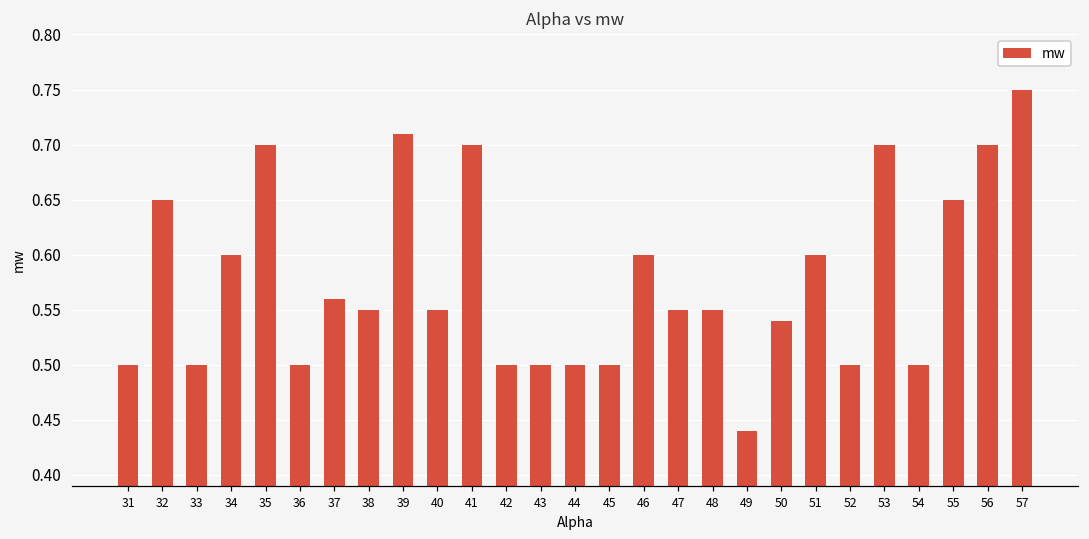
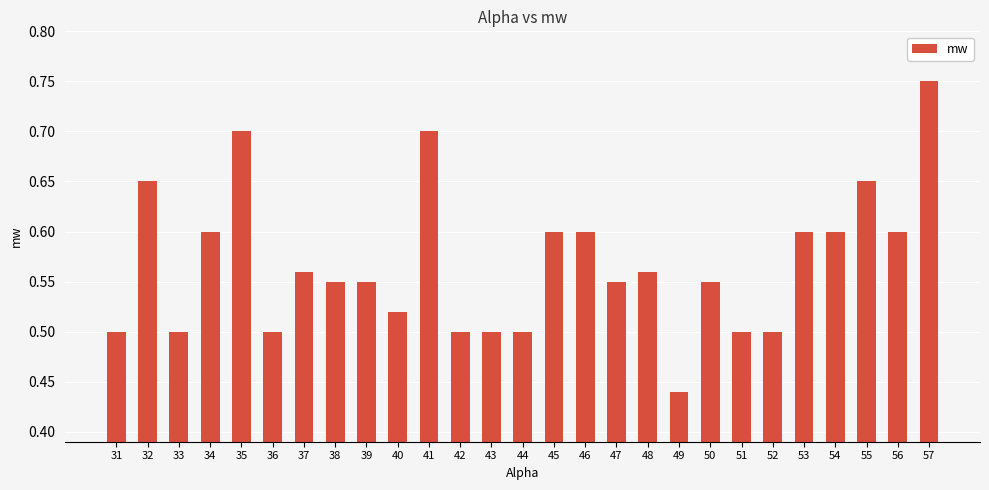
39: 0.71 -> 0.55
40: 0.55 -> 0.52
45: 0.5 -> 0.6
48: 0.55 -> 0.56
50: 0.54 -> 0.55
51: 0.6 -> 0.5
53: 0.7 -> 0.6
54: 0.5 -> 0.6
56: 0.7 -> 0.6
